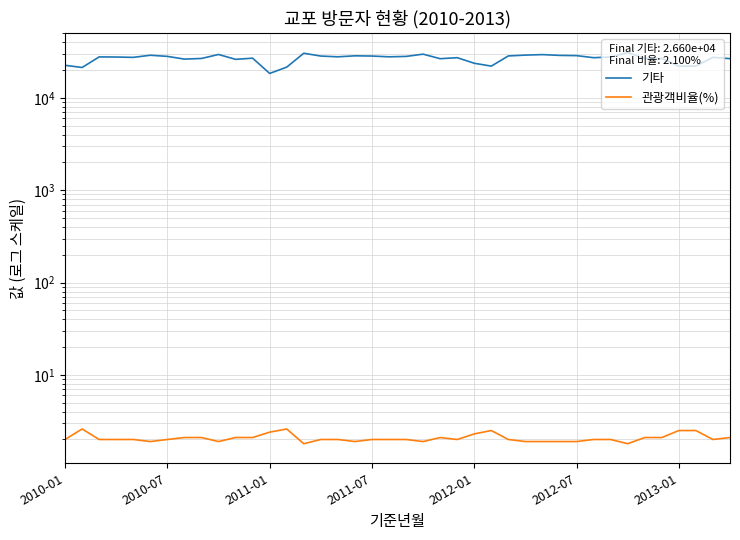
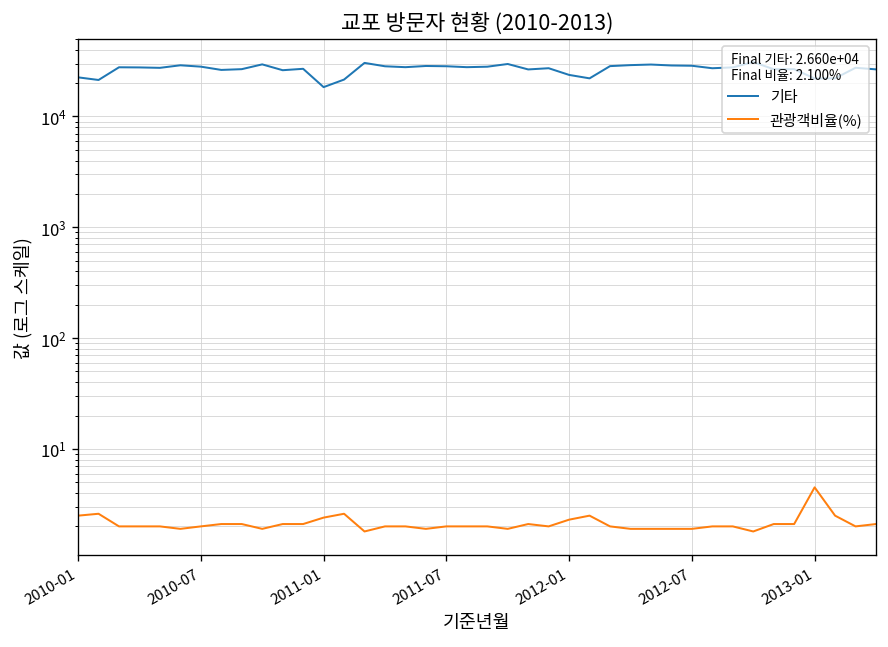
관광객비율(%), 2010-01: 2.0 -> 2.5
관광객비율(%), 2013-01: 2.5 -> 5
